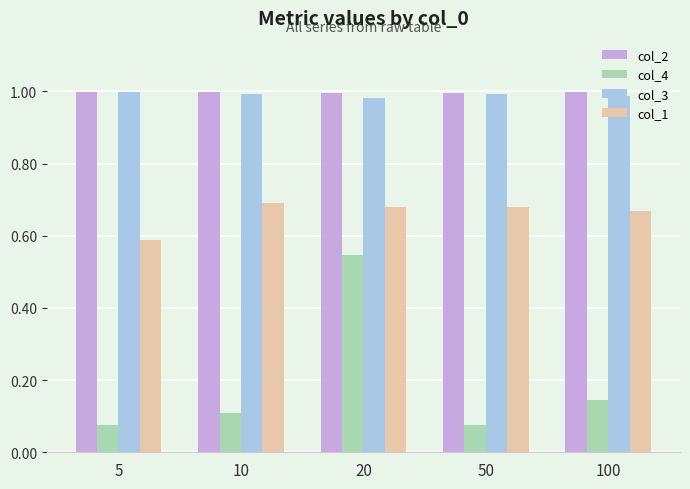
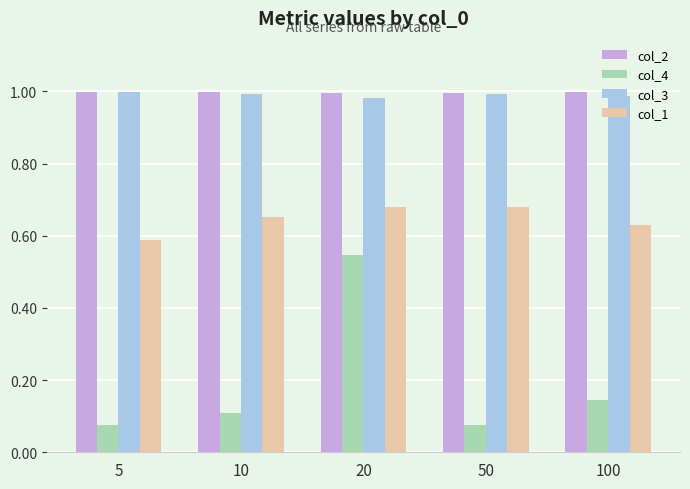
col_1, 10: 0.69 -> 0.65
col_1, 100: 0.67 -> 0.63
